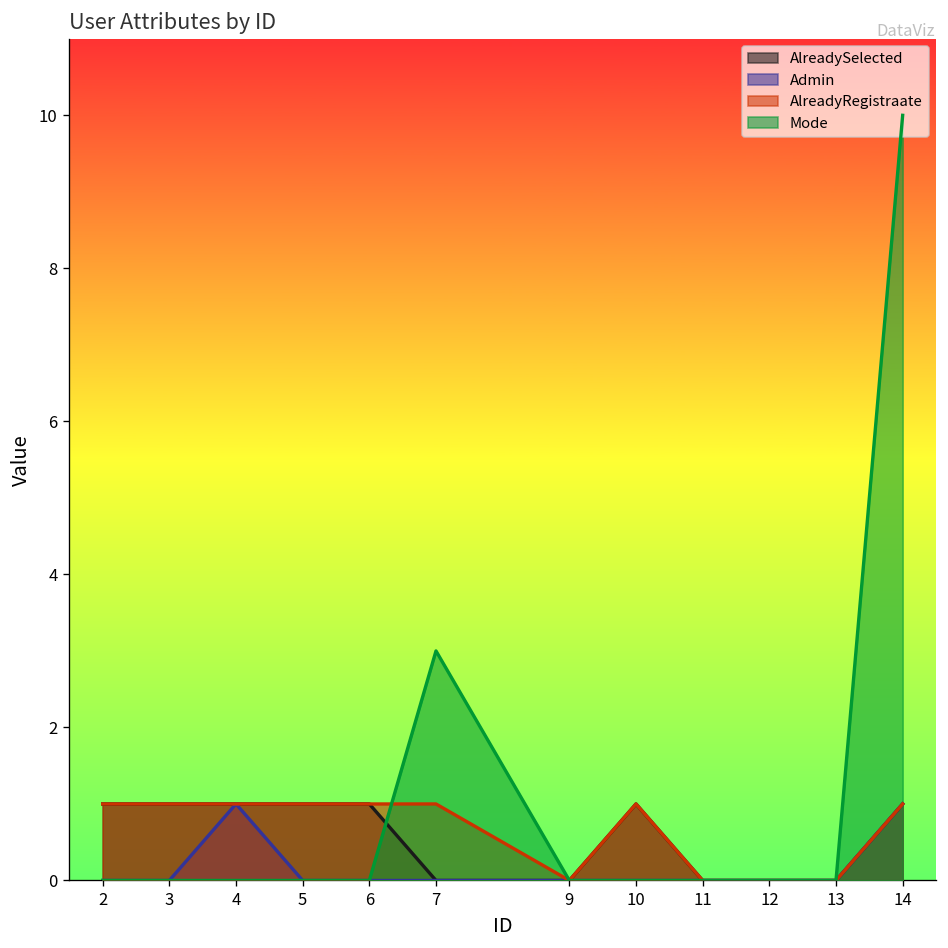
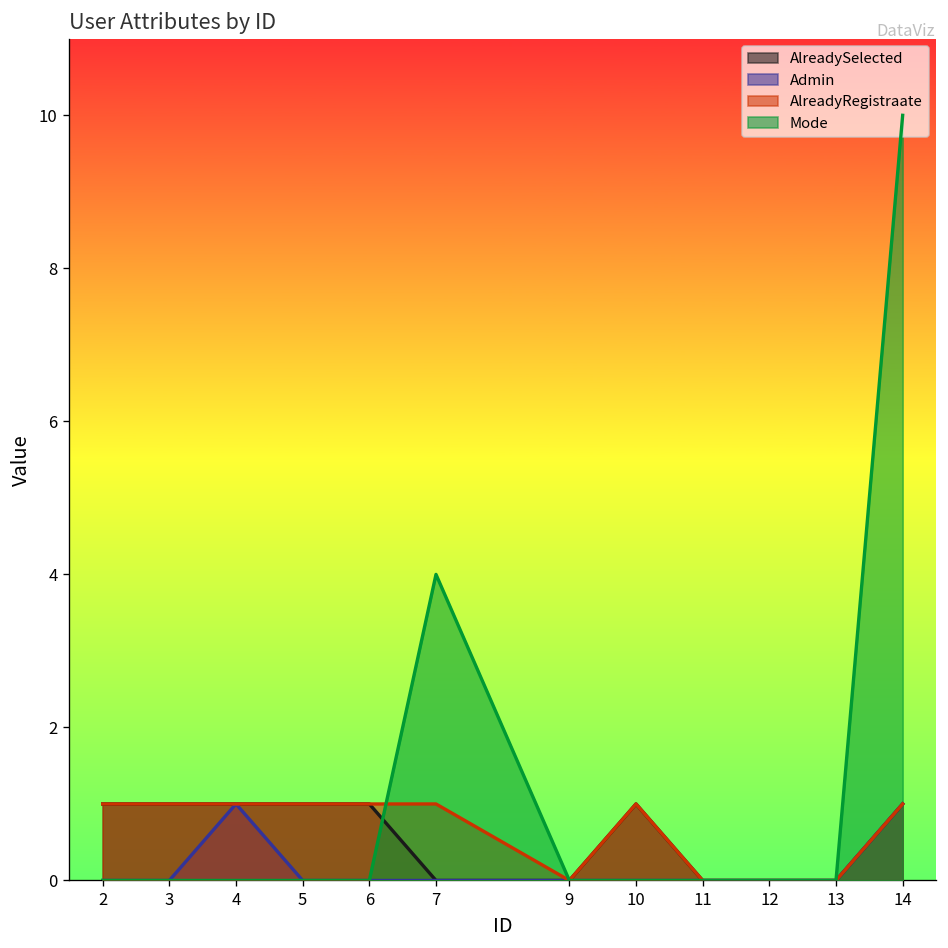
Mode, 7: 3 -> 4
